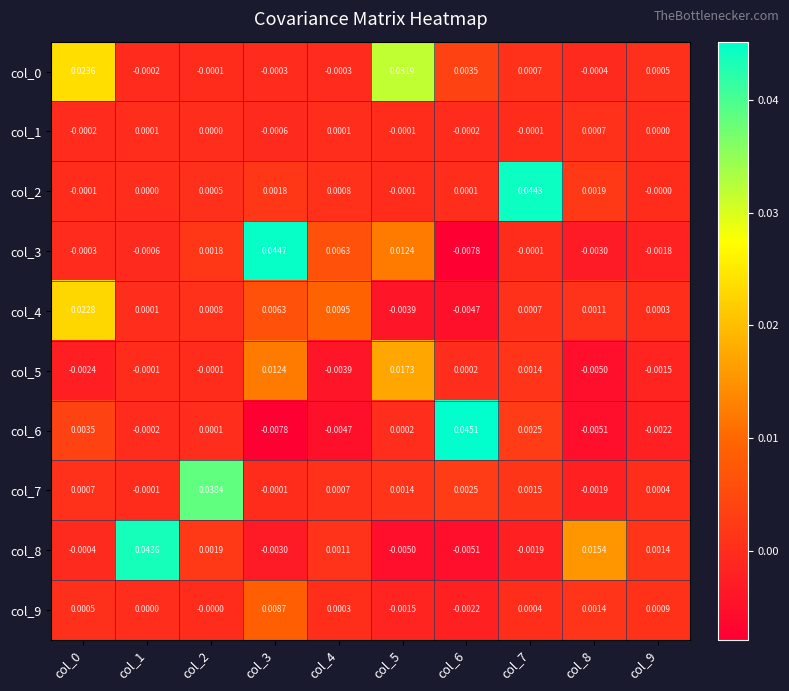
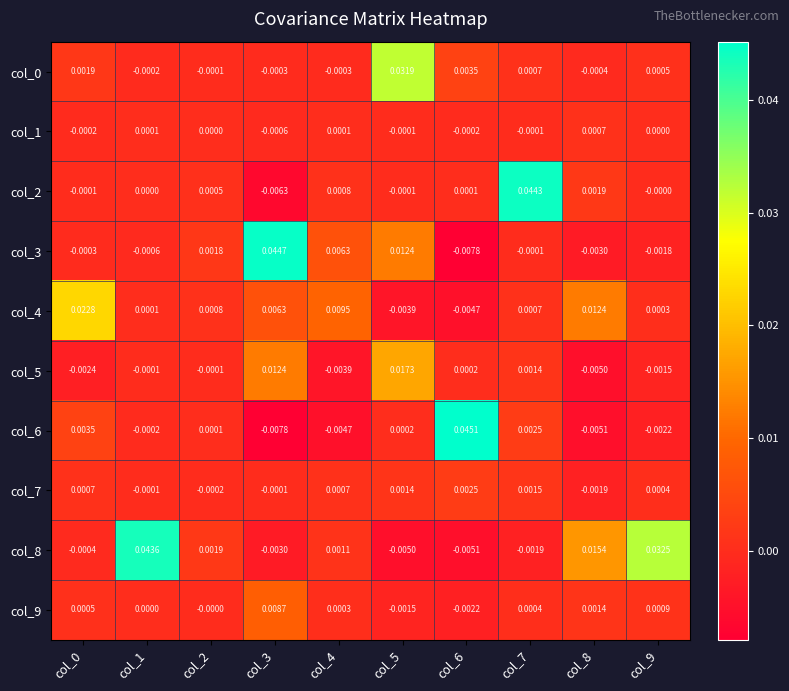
col_0, col_0: 0.0236 -> 0.0019
col_2, col_3: 0.0018 -> -0.0063
col_4, col_8: 0.0011 -> 0.0124
col_7, col_2: 0.0384 -> -0.0002
col_8, col_9: 0.0014 -> 0.0325
